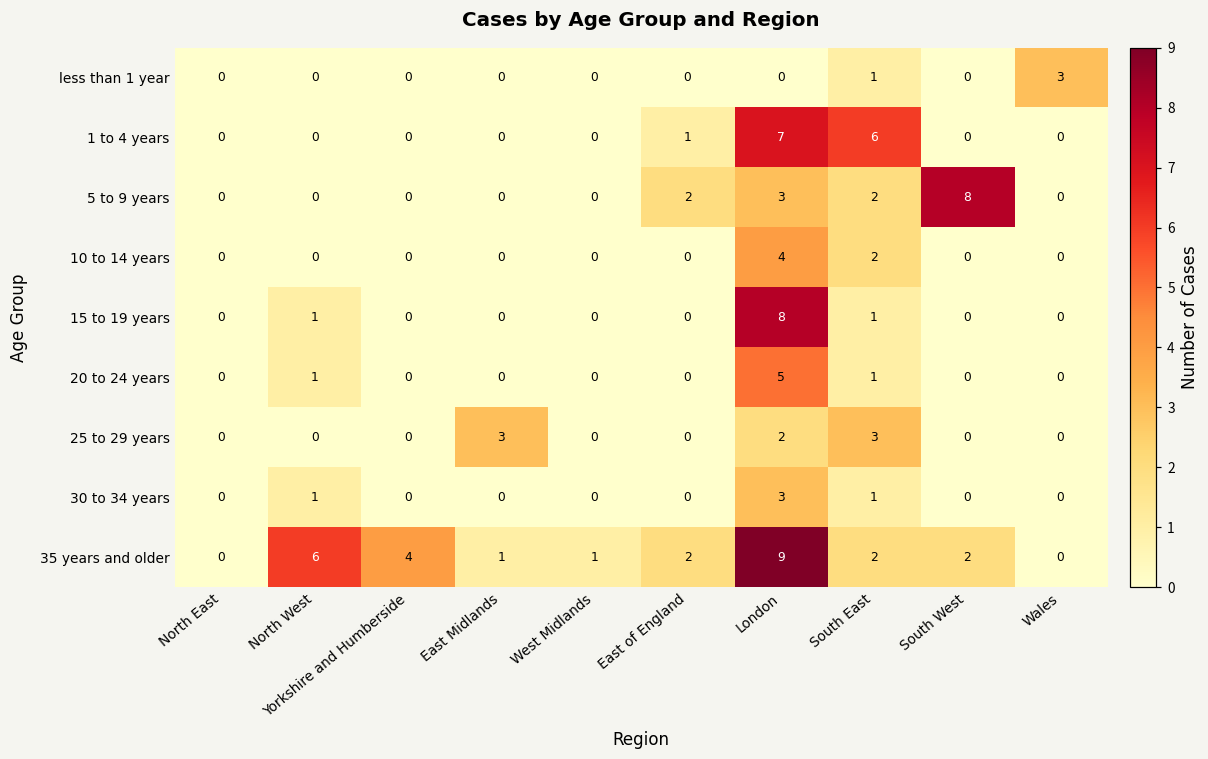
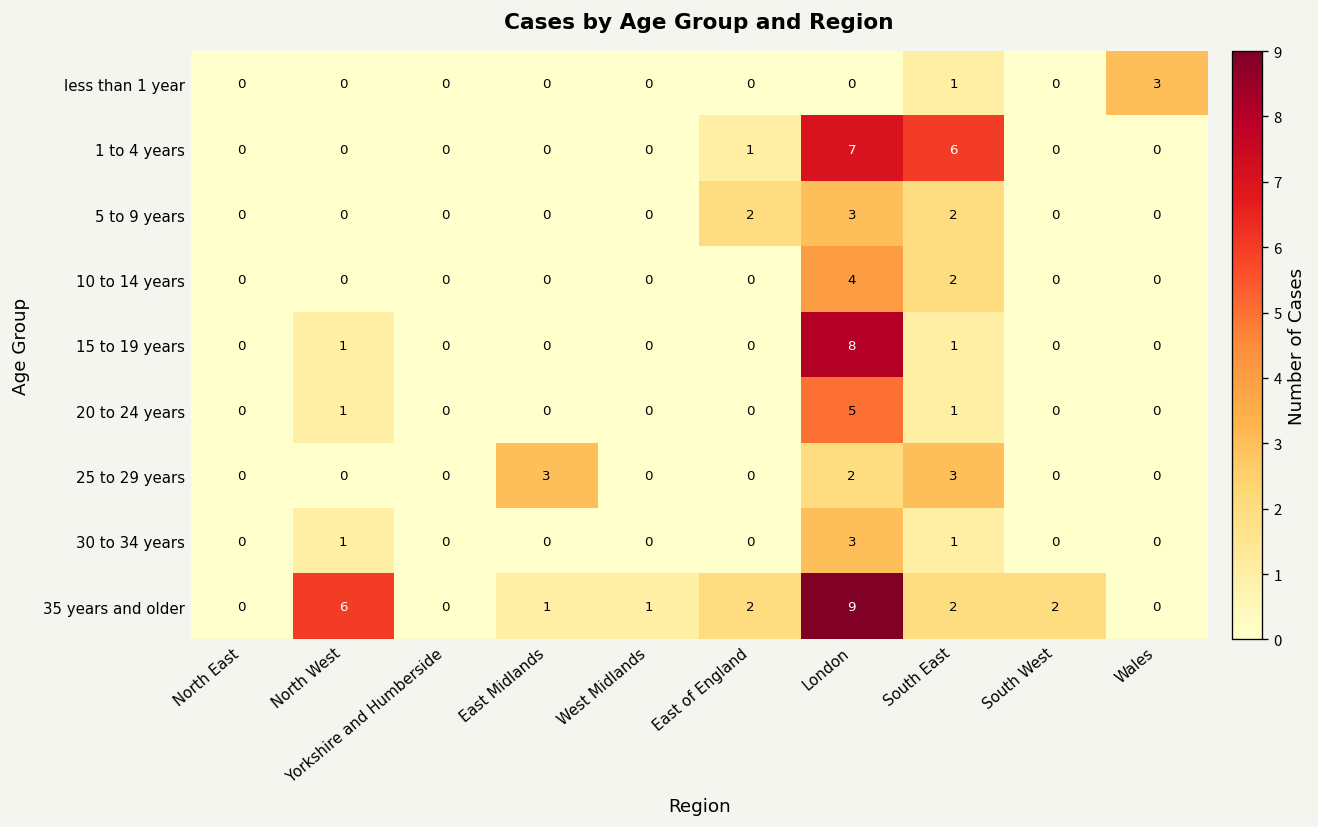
5 to 9 years, South West: 8 -> 0
35 years and older, Yorkshire and Humberside: 4 -> 0
